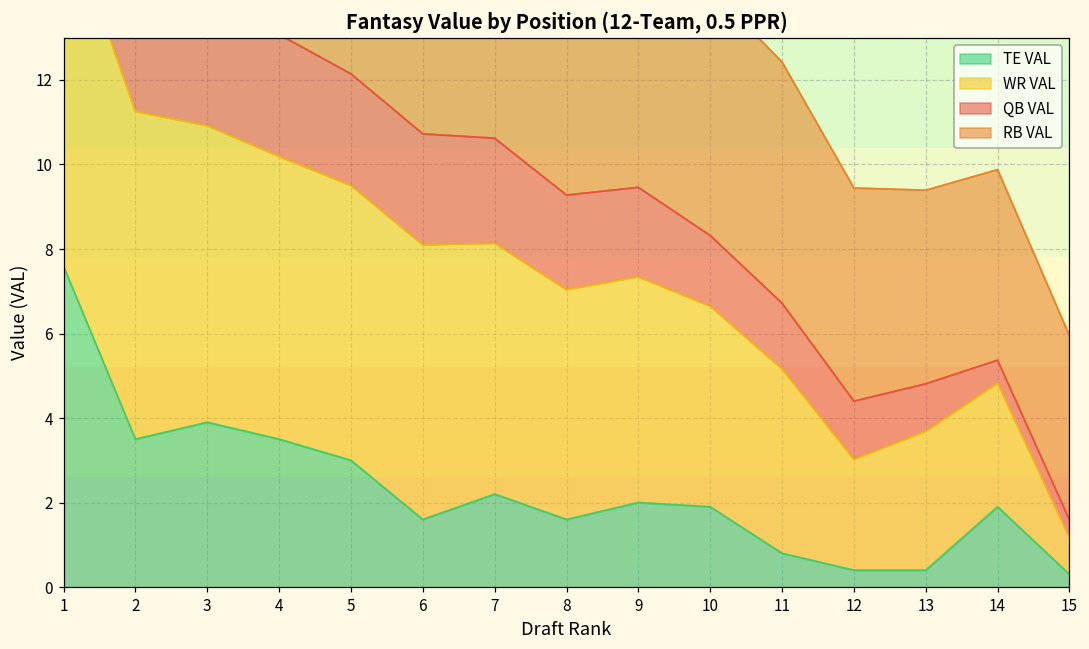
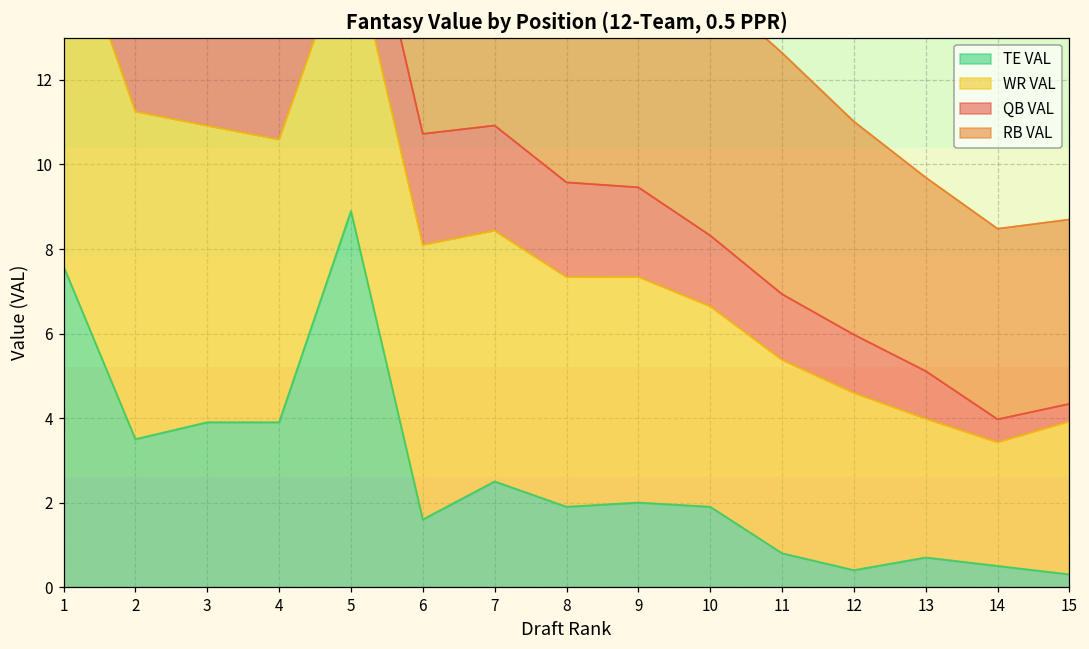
TE VAL, 4: 3.5 -> 3.9
TE VAL, 5: 3.0 -> 8.9
TE VAL, 7: 2.2 -> 2.5
TE VAL, 8: 1.6 -> 1.9
WR VAL, 11: 4.4 -> 4.6
WR VAL, 12: 2.6 -> 4.2
TE VAL, 13: 0.4 -> 0.7
TE VAL, 14: 1.9 -> 0.5
WR VAL, 15: 0.9 -> 3.6
